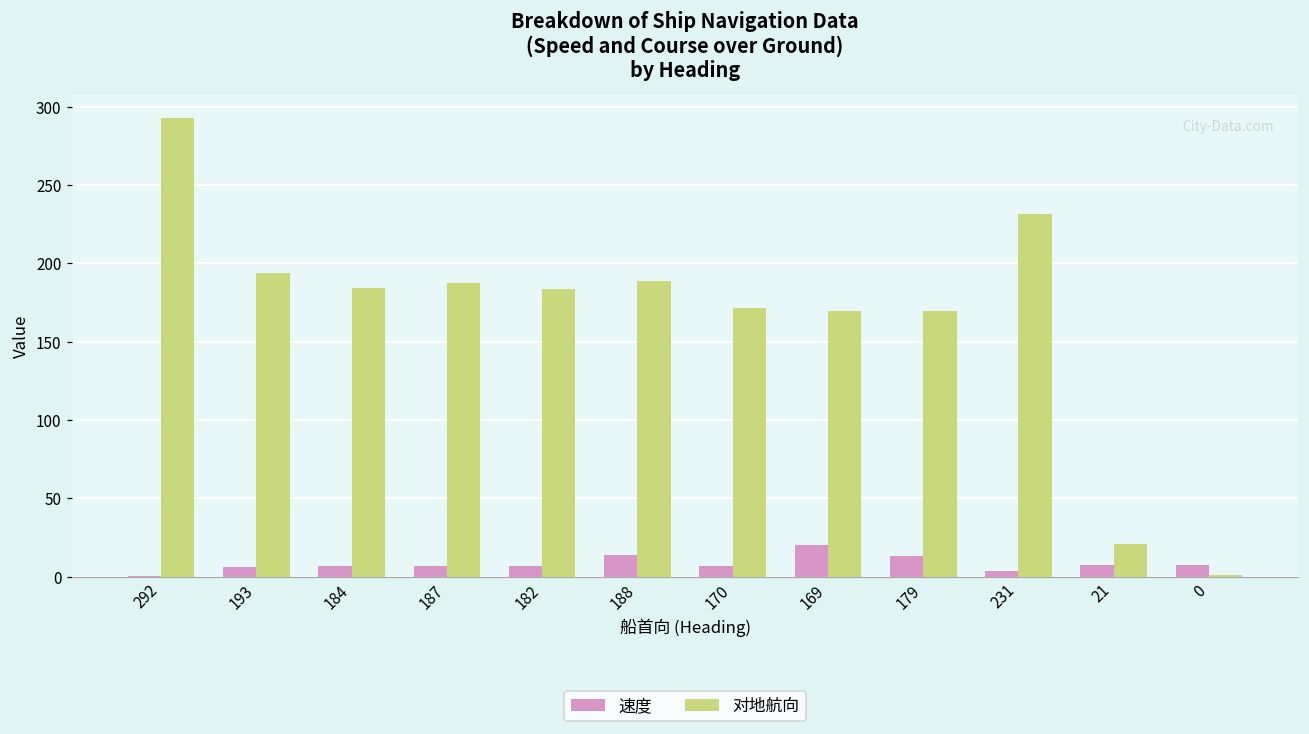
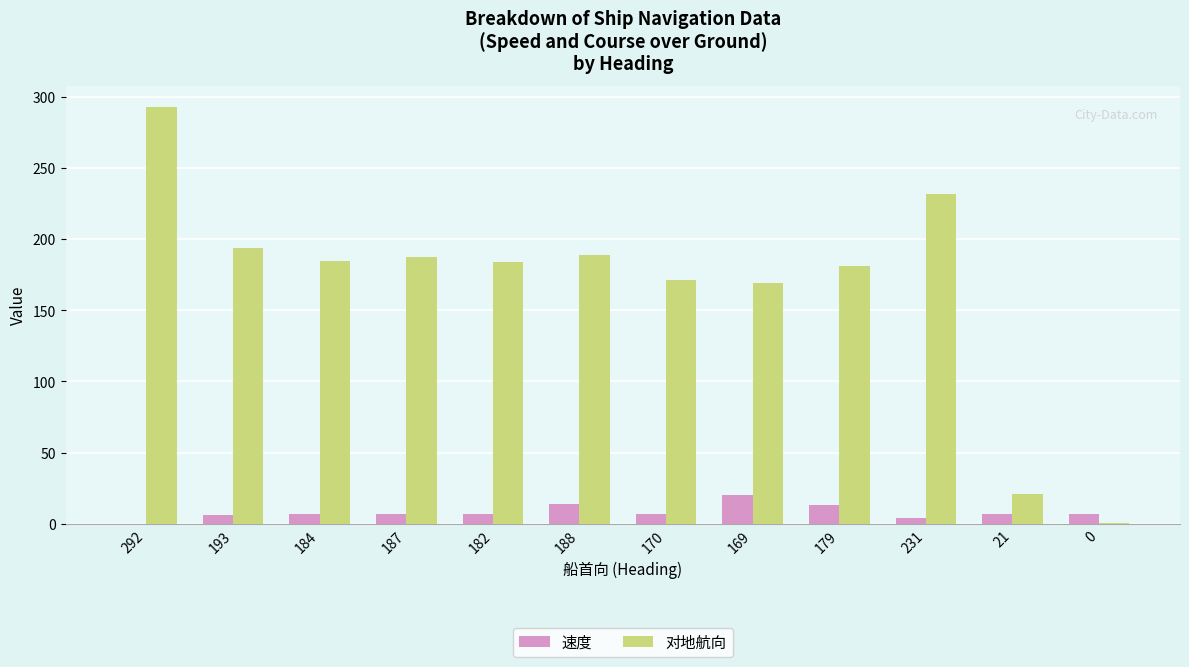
对地航向, 179: 170 -> 181
